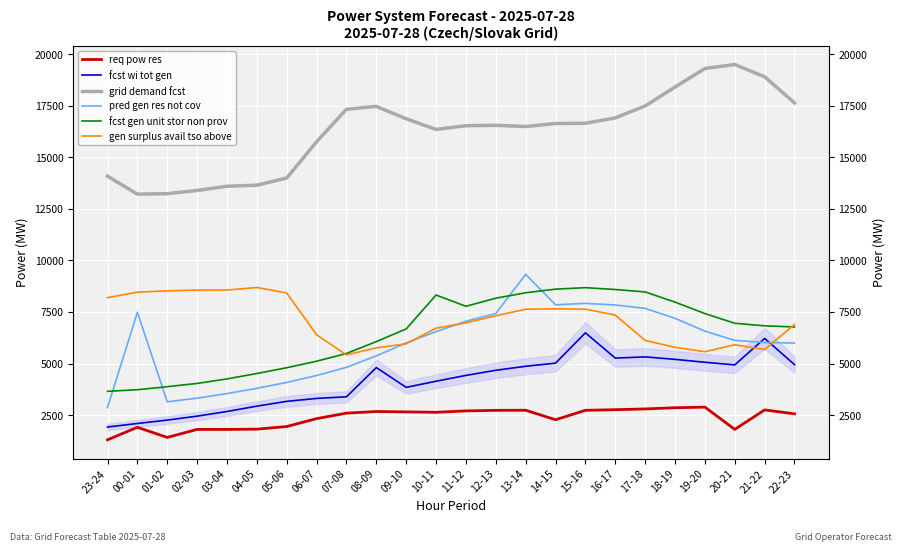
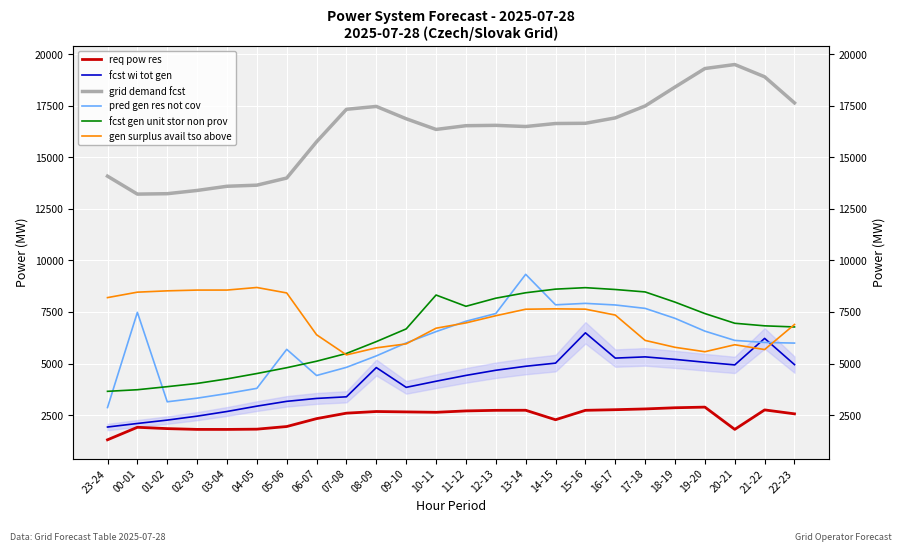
req pow res, 01-02: 1400 -> 1800
pred gen res not cov, 05-06: 4100 -> 5700
